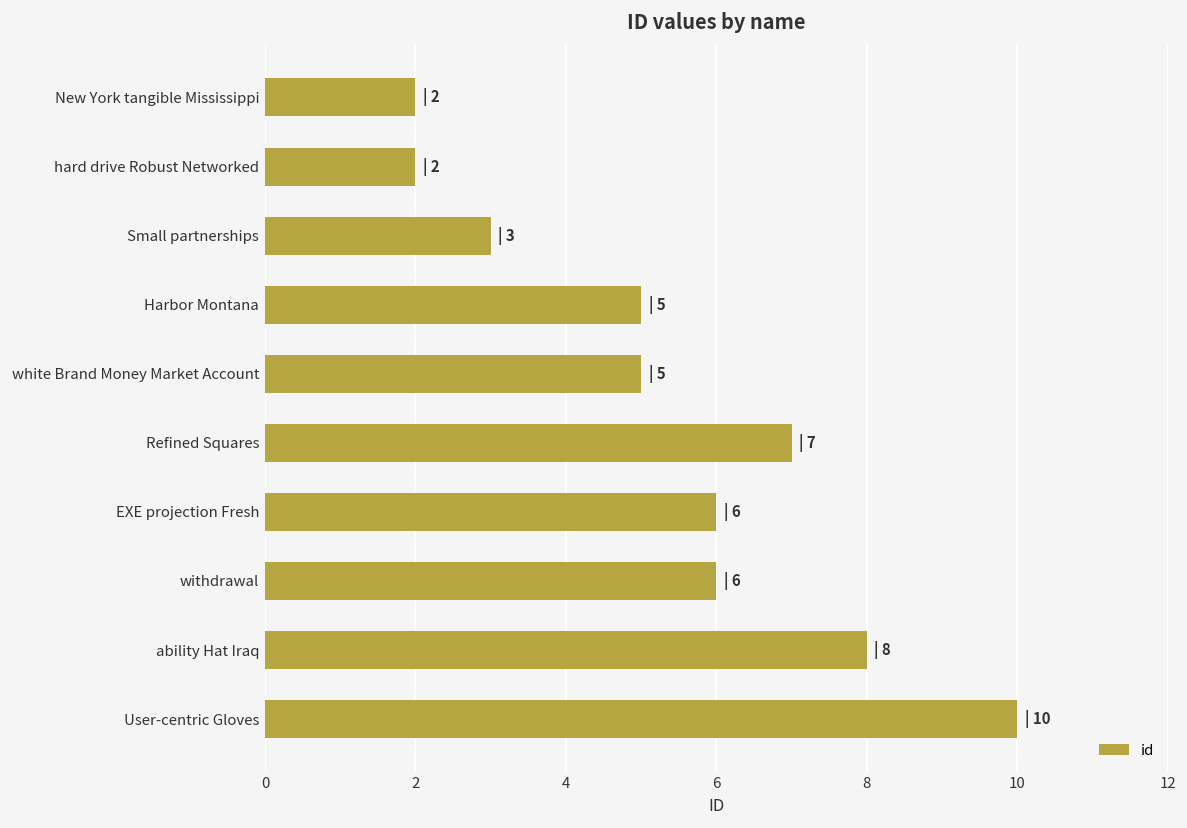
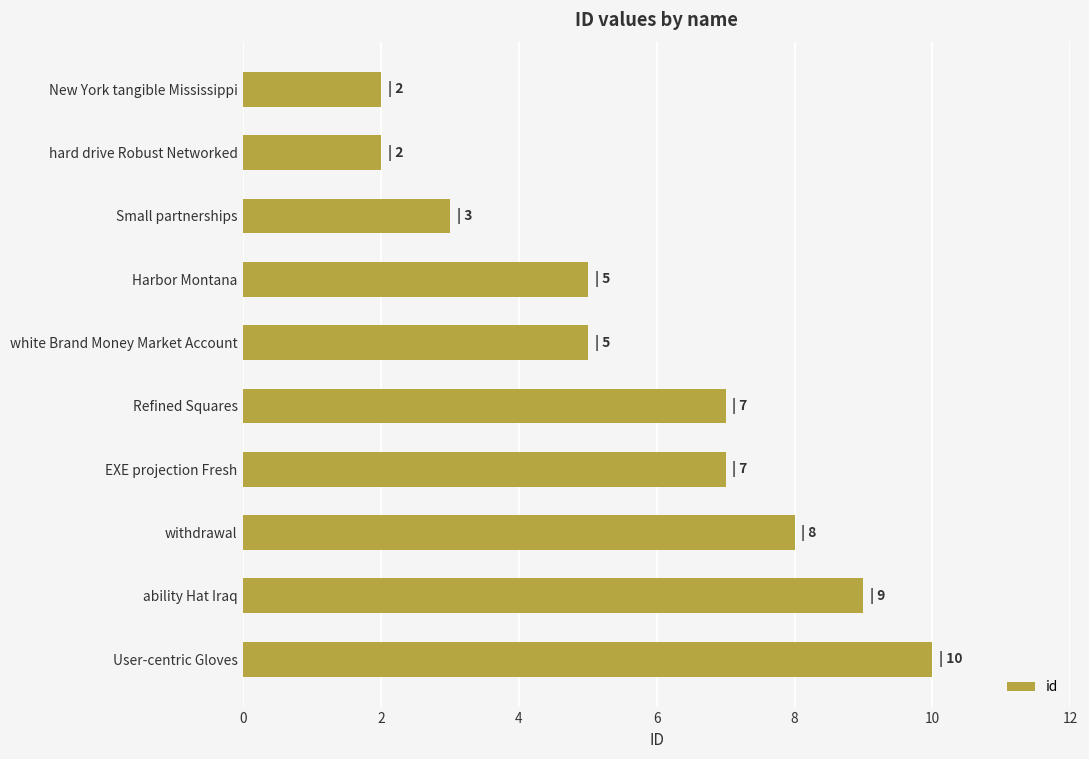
EXE projection Fresh: 6 -> 7
withdrawal: 6 -> 8
ability Hat Iraq: 8 -> 9
